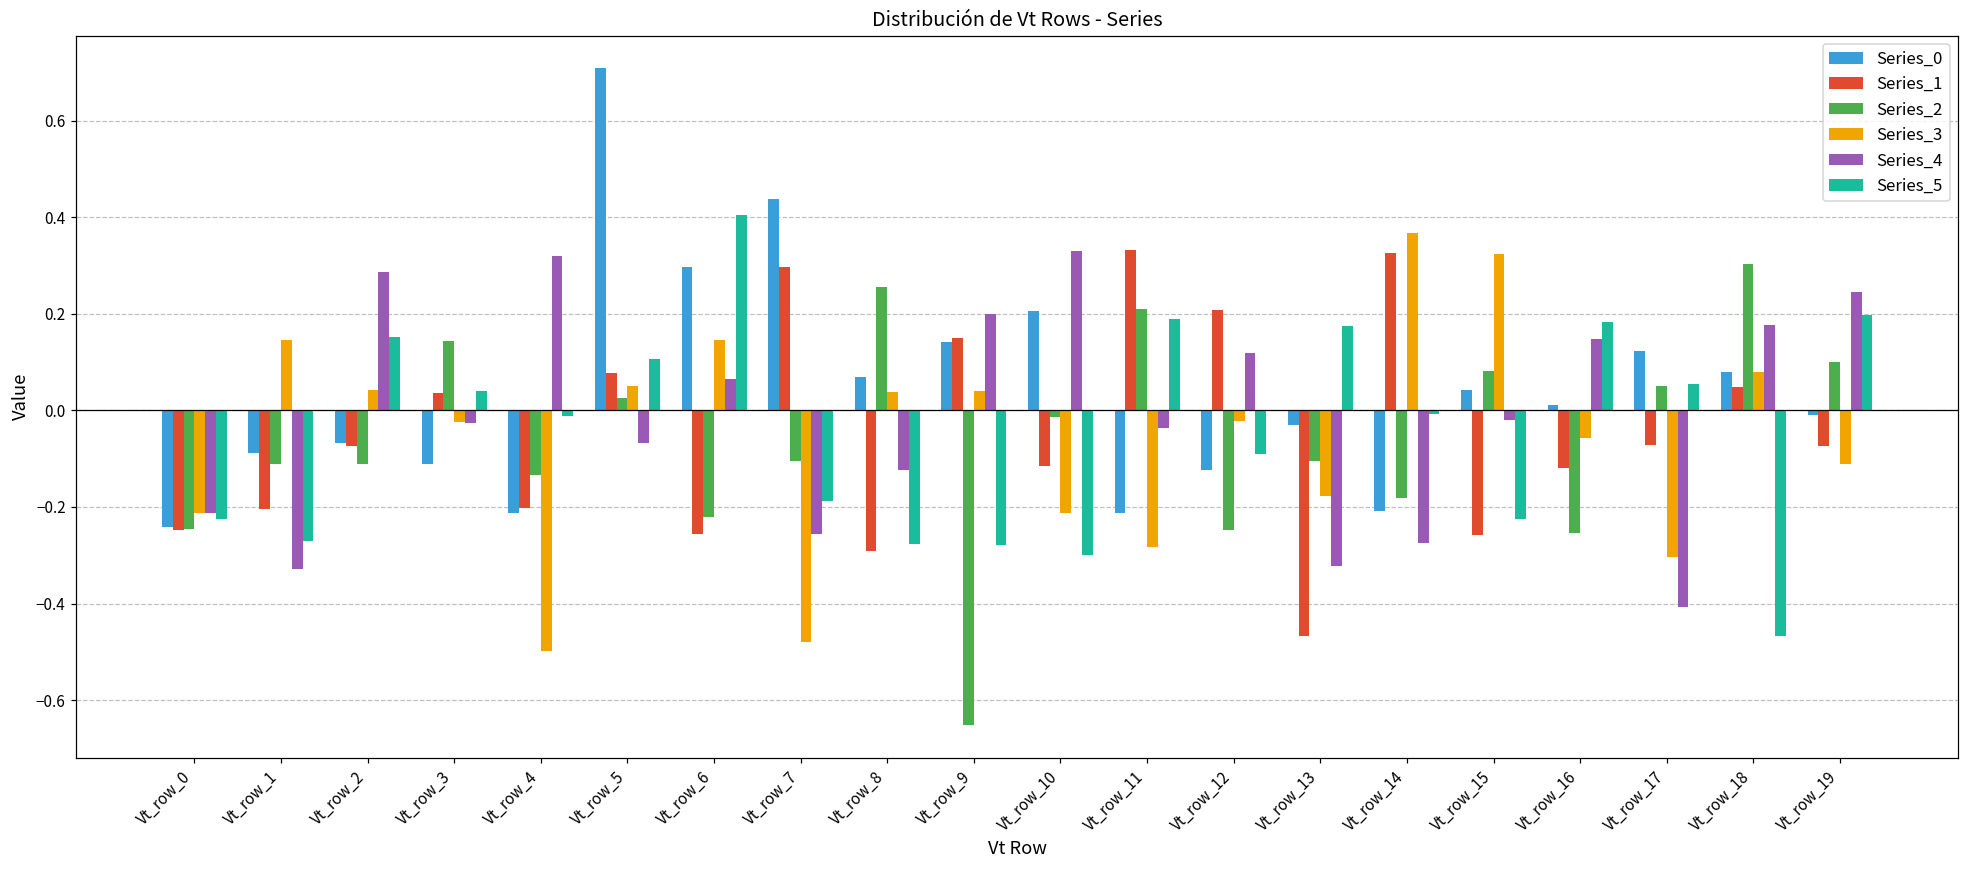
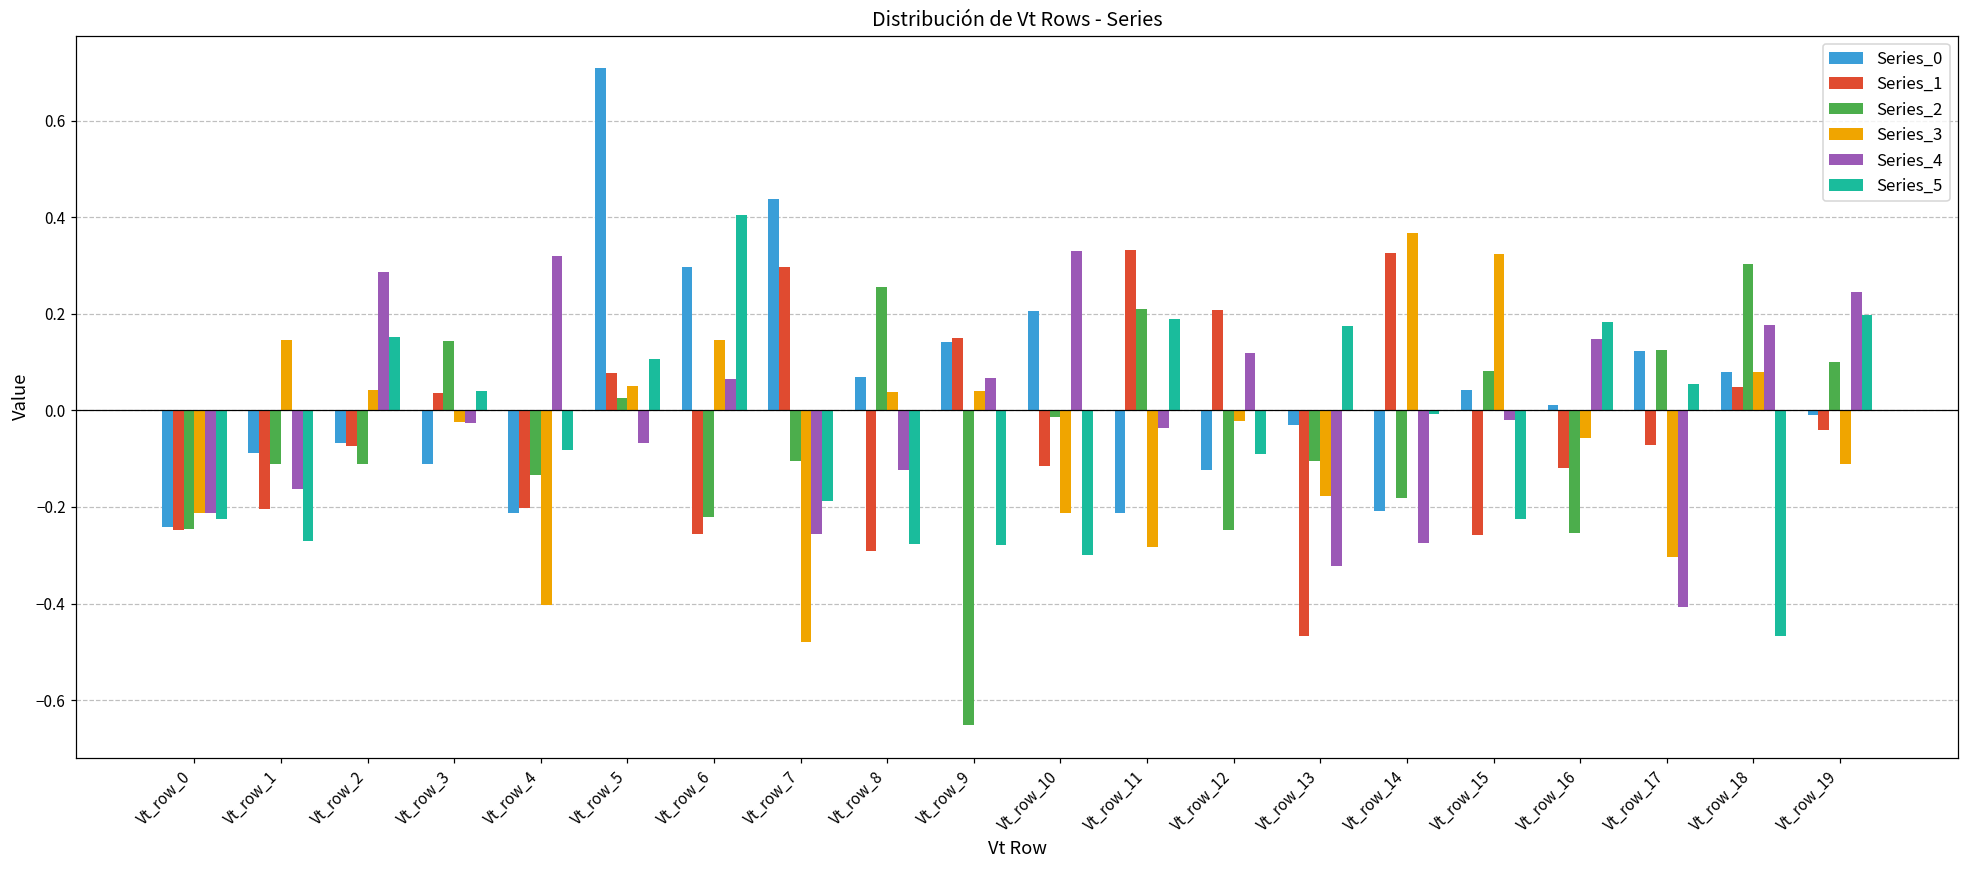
Series_4, Vt_row_1: -0.33 -> -0.16
Series_3, Vt_row_4: -0.50 -> -0.40
Series_5, Vt_row_4: -0.01 -> -0.08
Series_4, Vt_row_9: 0.20 -> 0.07
Series_2, Vt_row_17: 0.05 -> 0.12
Series_1, Vt_row_19: -0.07 -> -0.04
